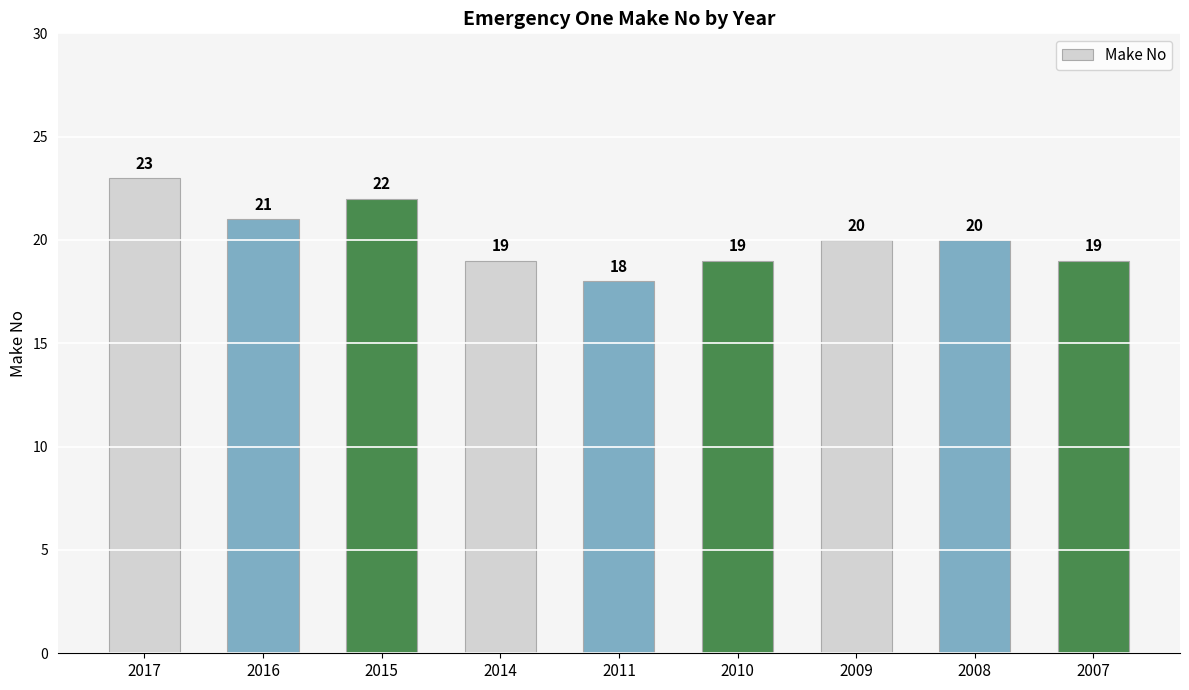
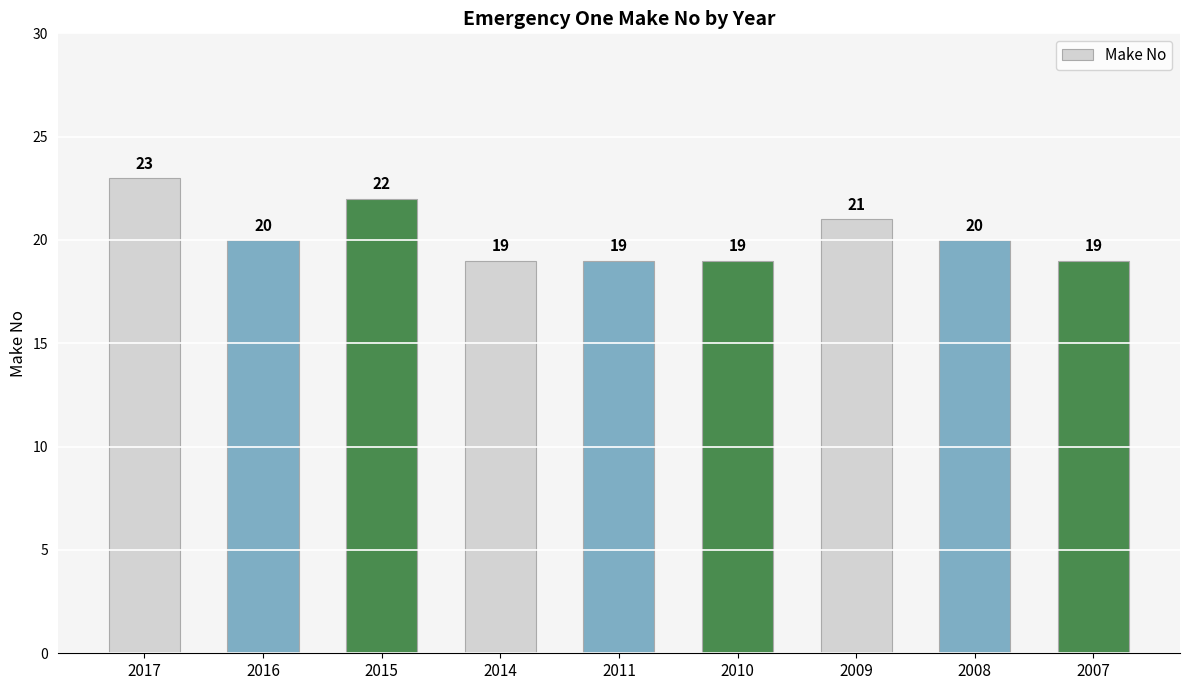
2016: 21 -> 20
2011: 18 -> 19
2009: 20 -> 21
